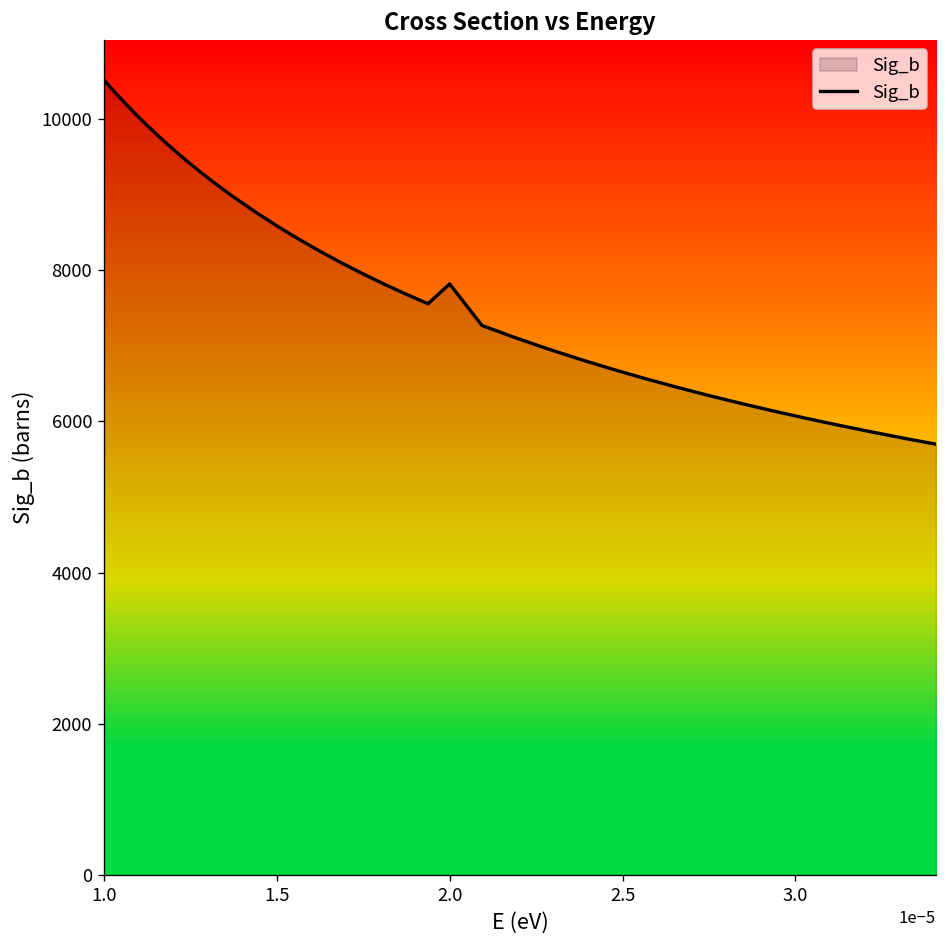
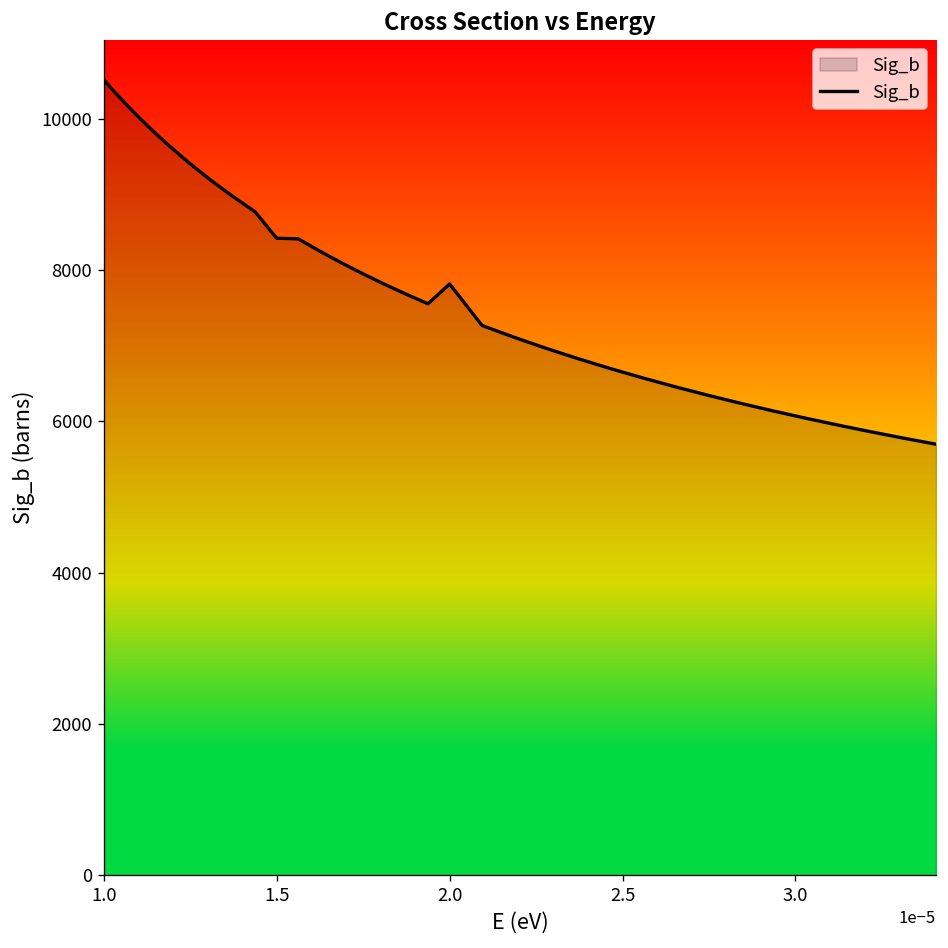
1.5: 8600 -> 8400
